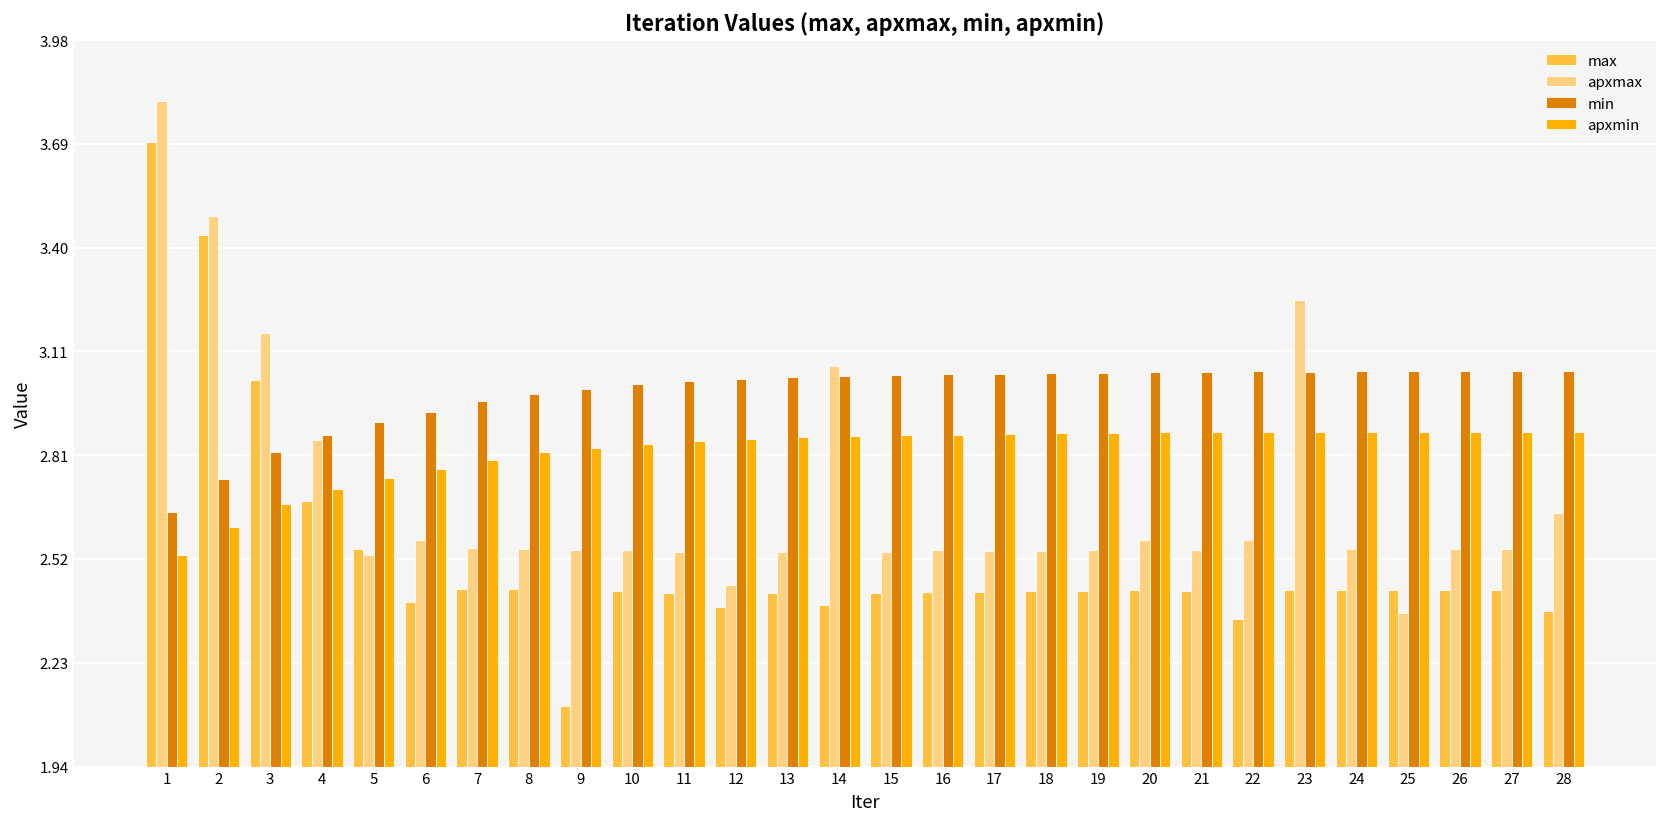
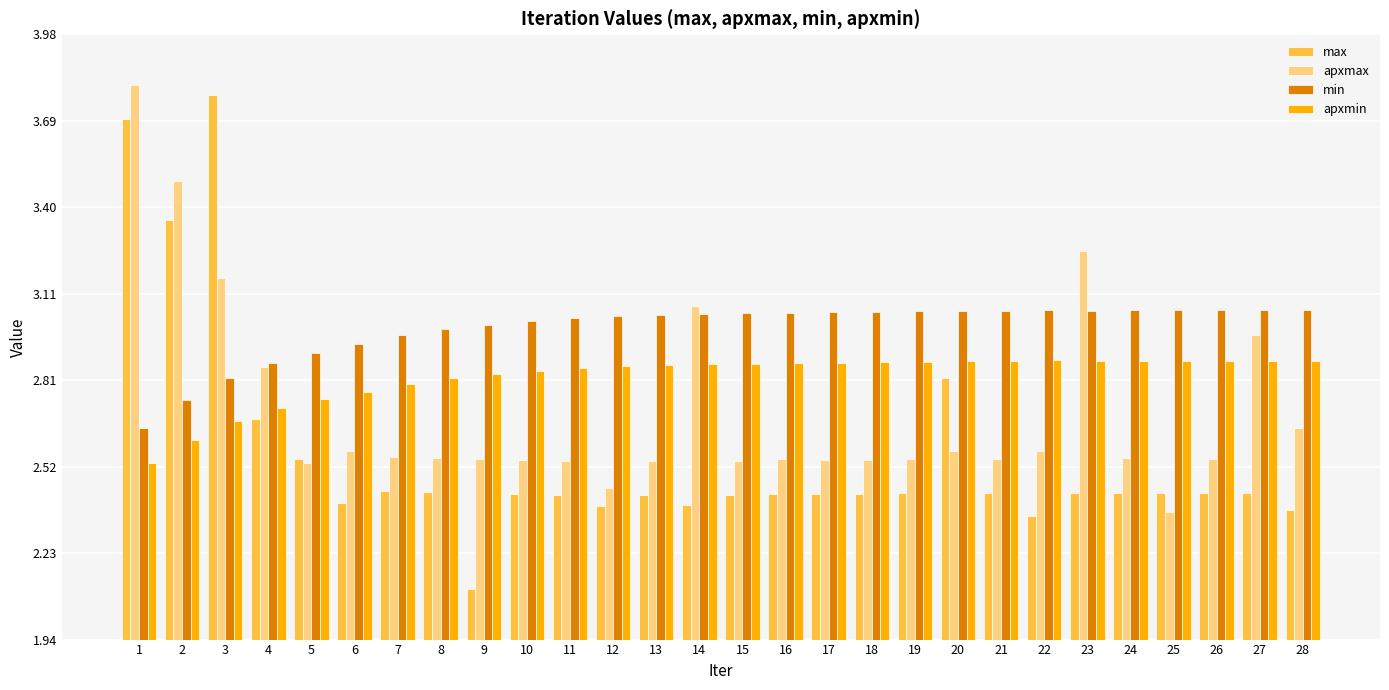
max, 2: 3.43 -> 3.35
max, 3: 3.03 -> 3.78
max, 20: 2.44 -> 2.82
apxmax, 27: 2.55 -> 2.97
